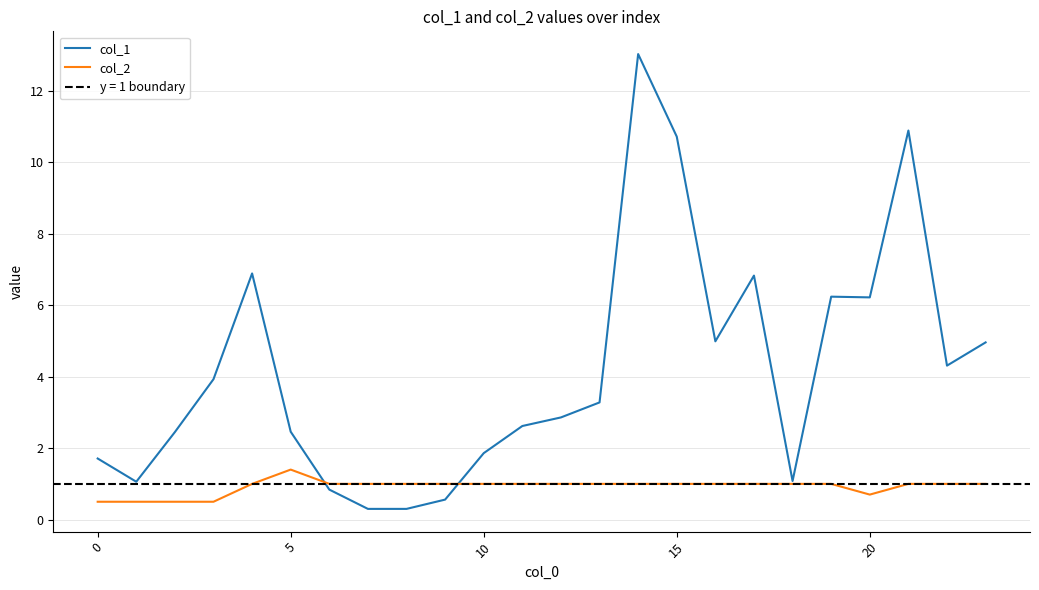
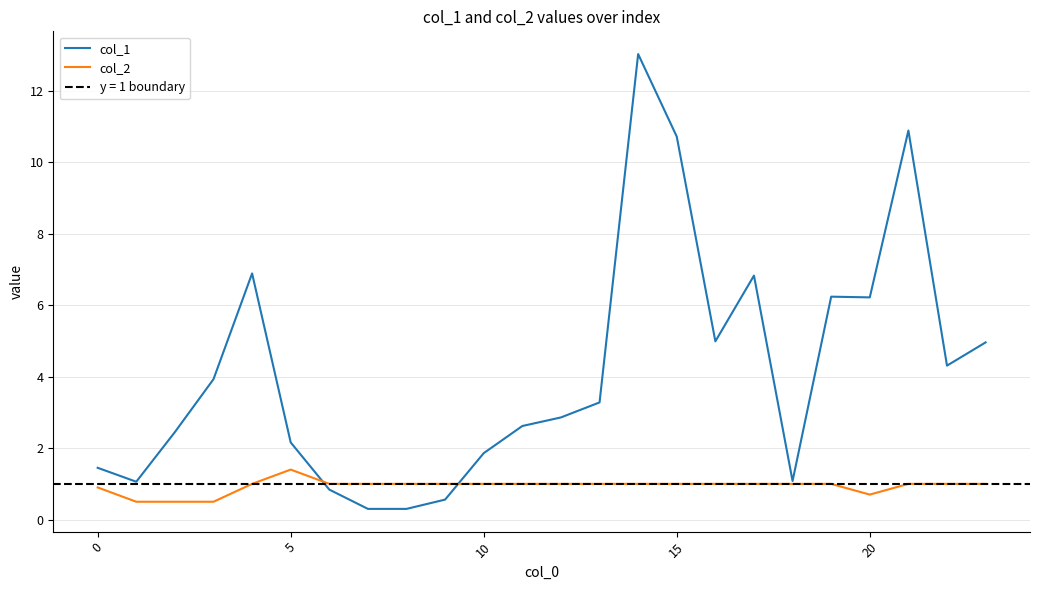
col_1, 0: 1.7 -> 1.5
col_2, 0: 0.5 -> 0.9
col_1, 5: 2.5 -> 2.2
